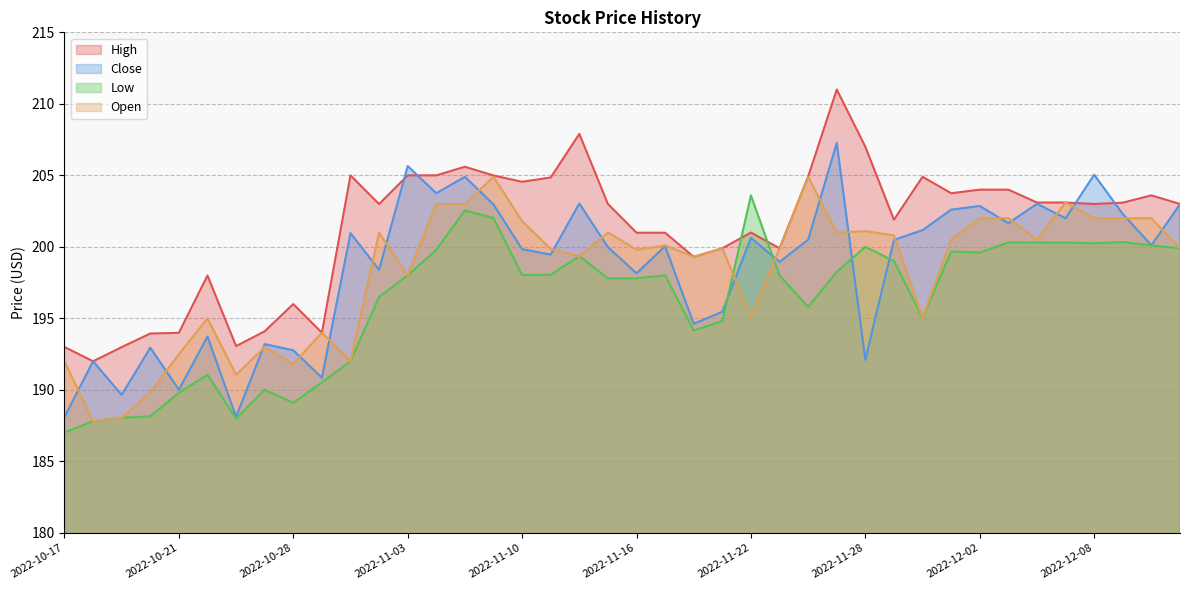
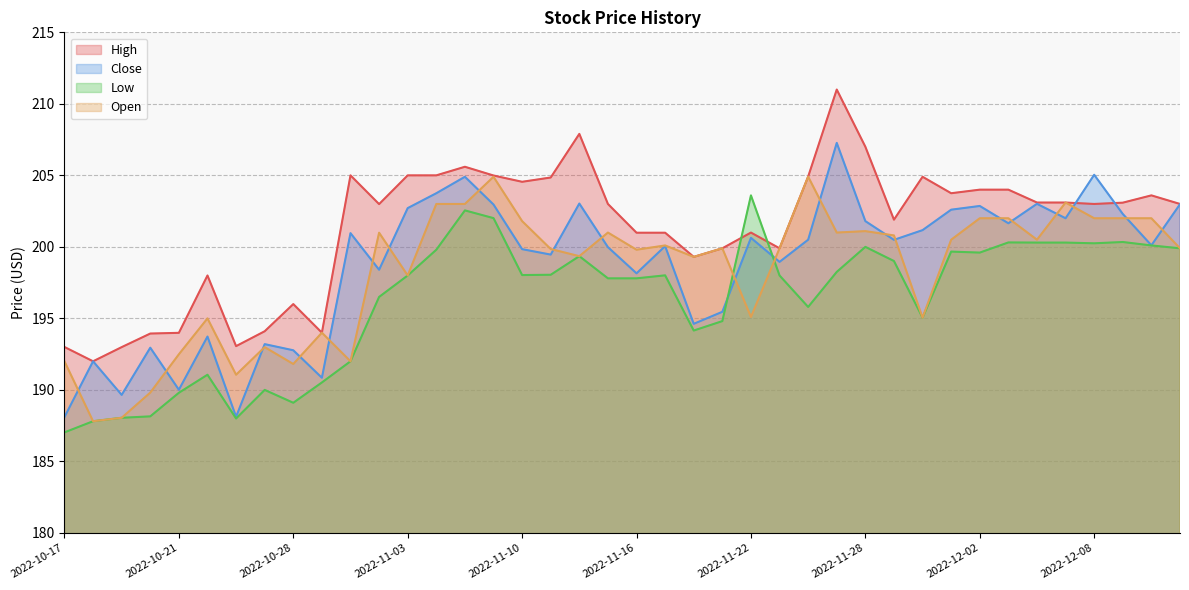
Close, 2022-11-03: 205.7 -> 202.7
Close, 2022-11-28: 192.1 -> 201.8
